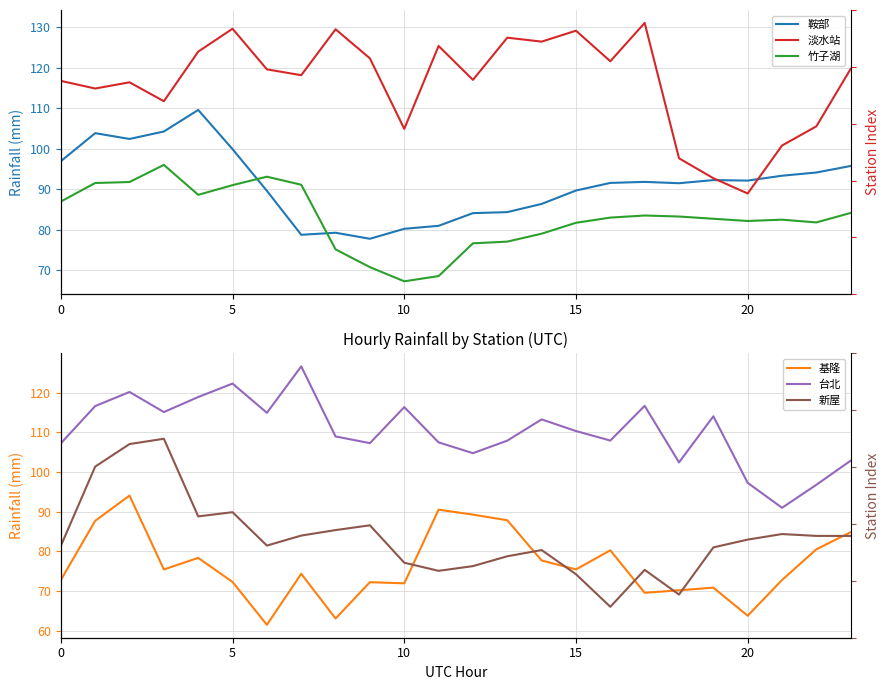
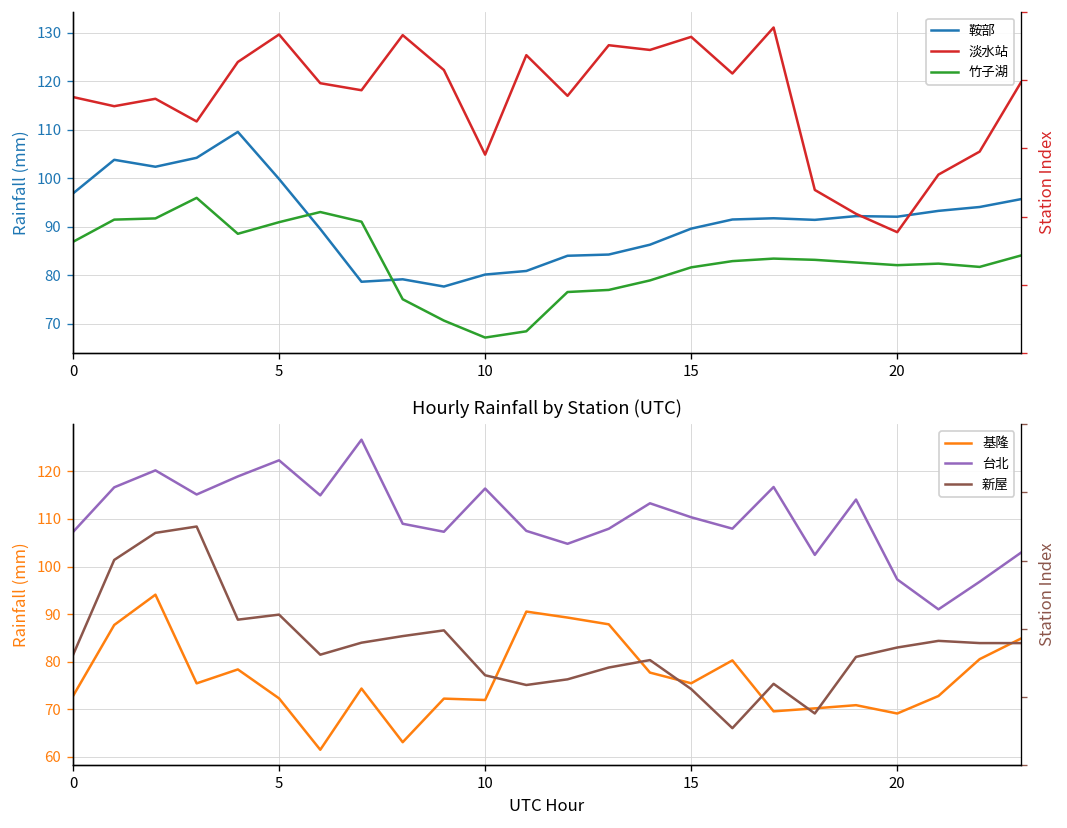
Hourly Rainfall by Station (UTC), 基隆, 20: 64 -> 69
